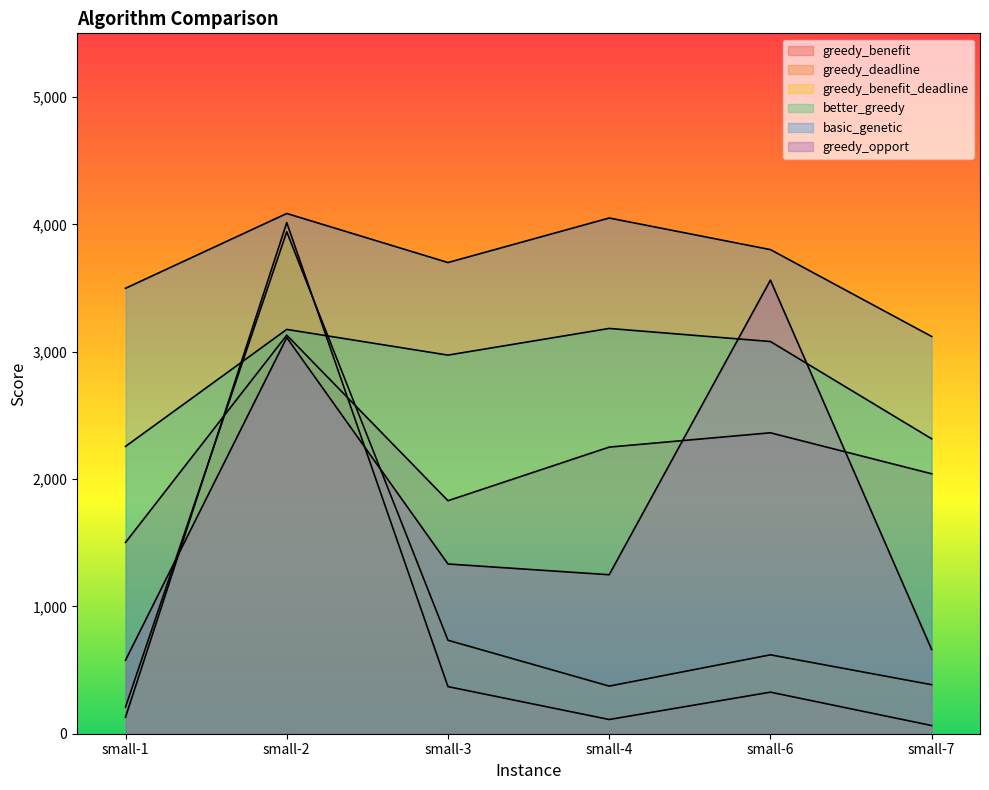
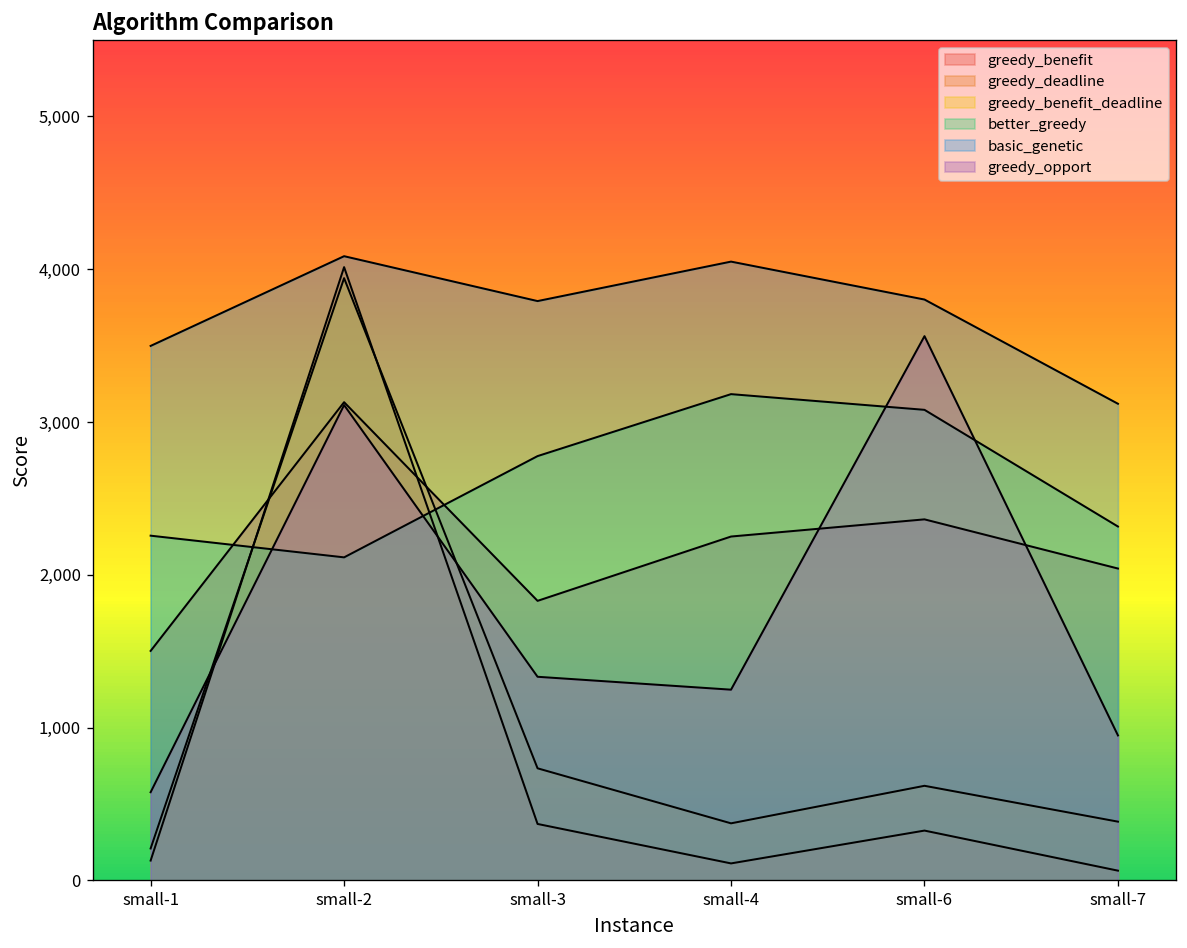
better_greedy, small-2: 3,180 -> 2,110
better_greedy, small-3: 2,970 -> 2,780
basic_genetic, small-3: 3,700 -> 3,790
greedy_opport, small-7: 660 -> 950
